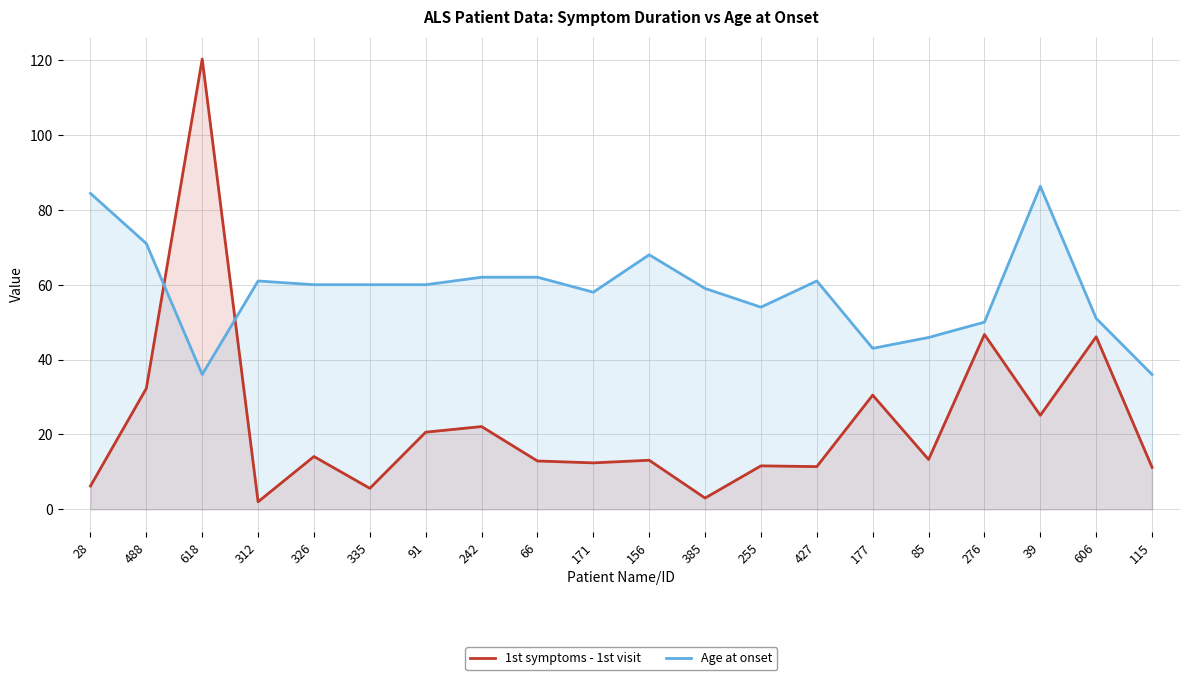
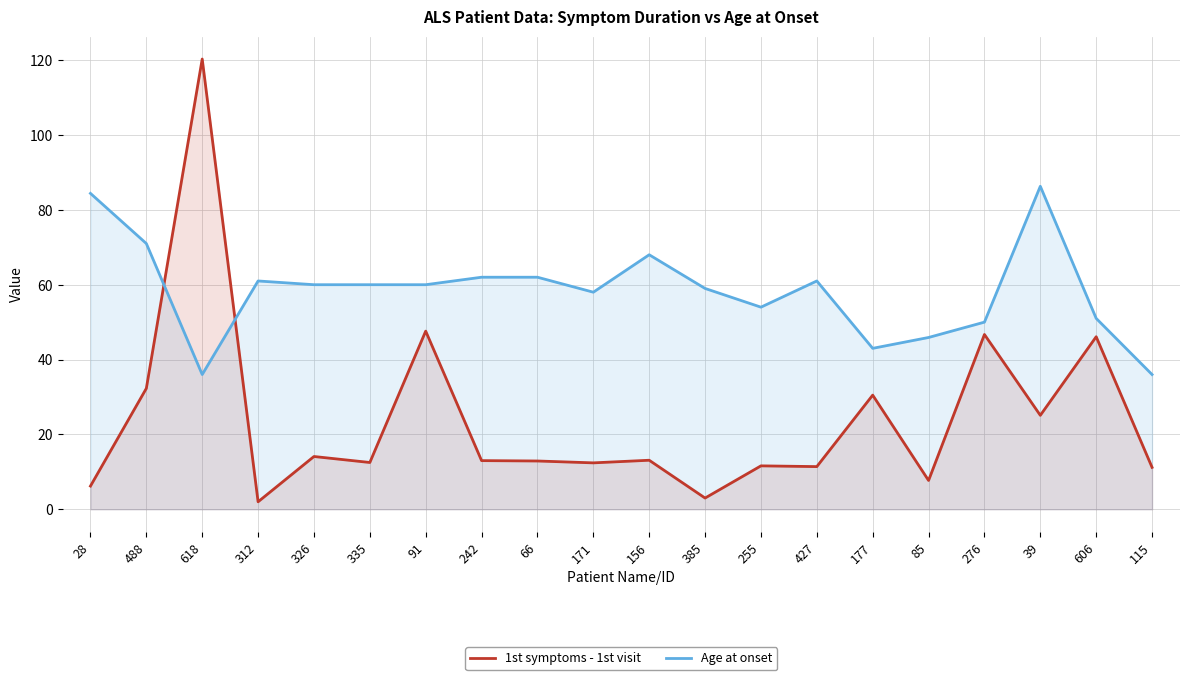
1st symptoms - 1st visit, 335: 6 -> 13
1st symptoms - 1st visit, 91: 21 -> 48
1st symptoms - 1st visit, 242: 22 -> 13
1st symptoms - 1st visit, 85: 13 -> 8
